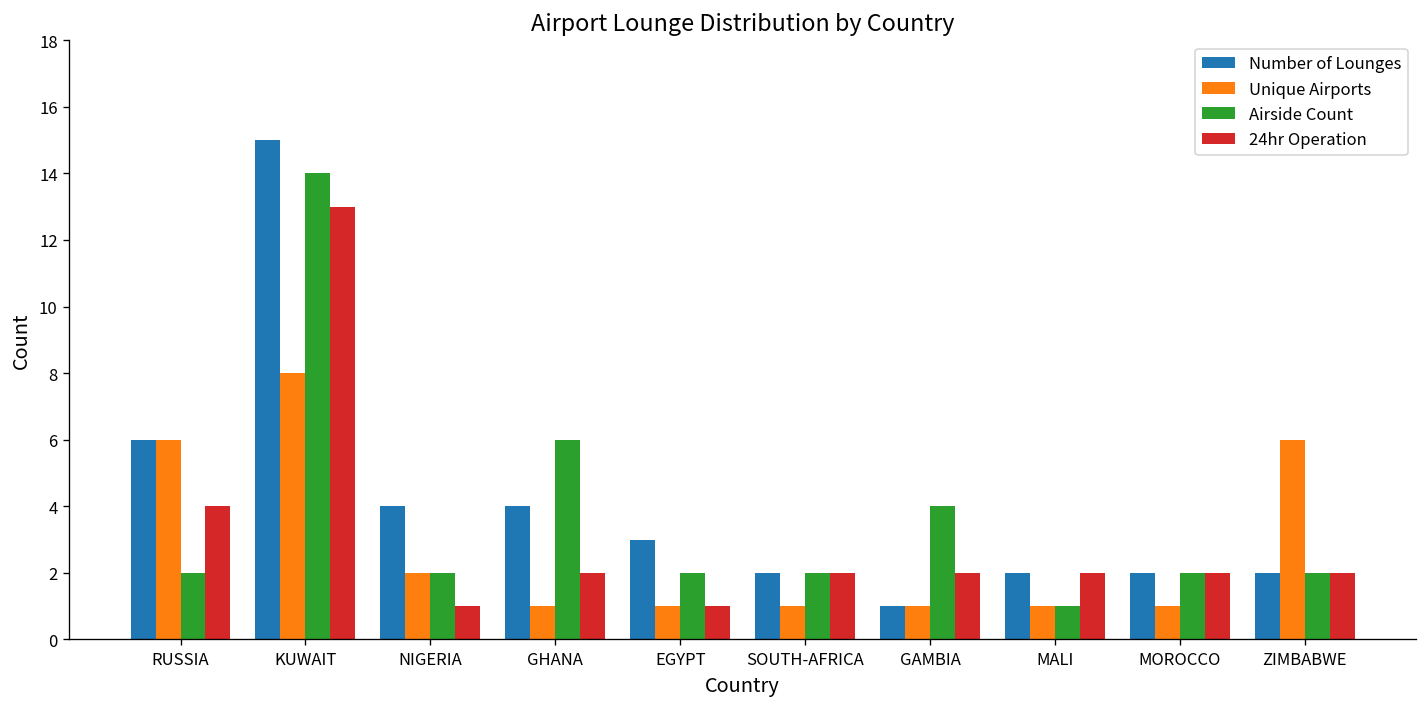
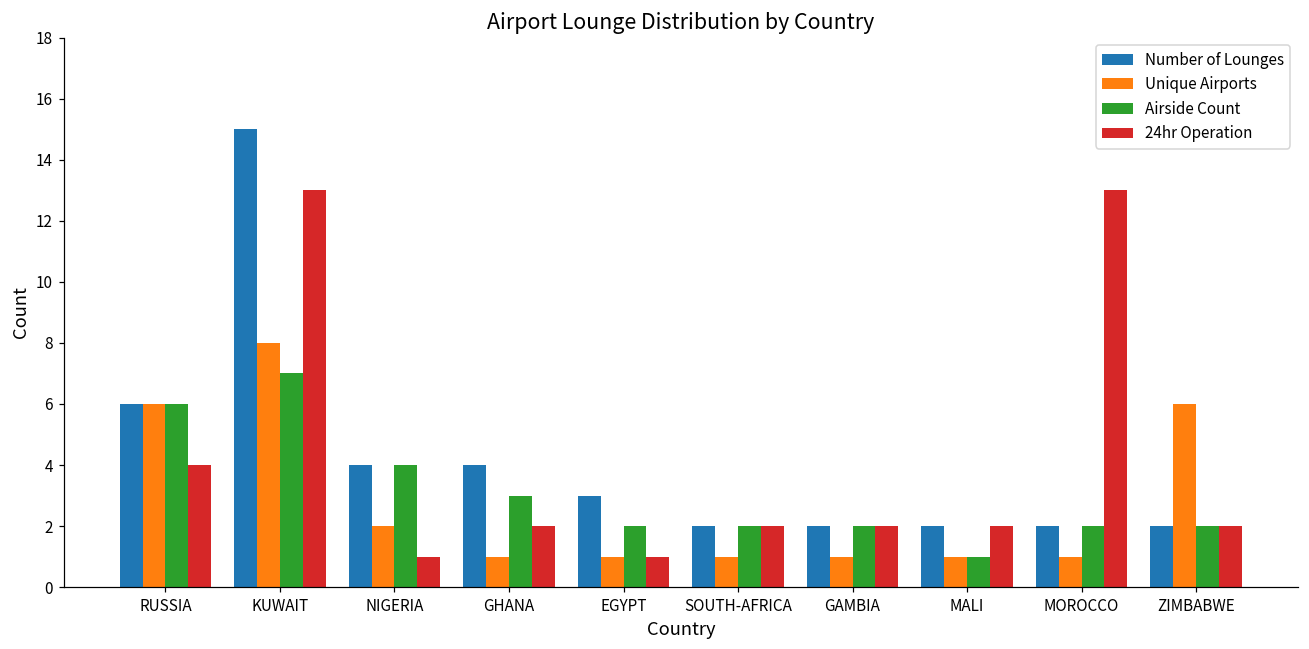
Airside Count, RUSSIA: 2 -> 6
Airside Count, KUWAIT: 14 -> 7
Airside Count, NIGERIA: 2 -> 4
Airside Count, GHANA: 6 -> 3
Number of Lounges, GAMBIA: 1 -> 2
Airside Count, GAMBIA: 4 -> 2
24hr Operation, MOROCCO: 2 -> 13
